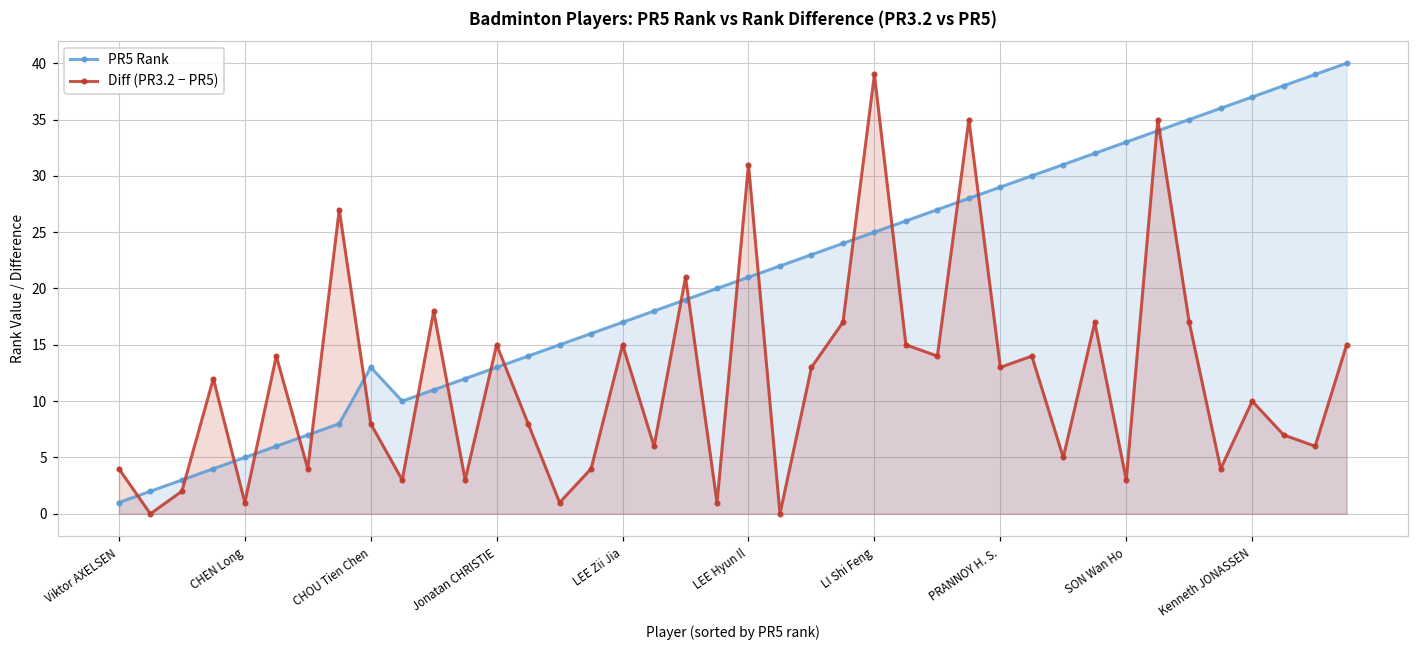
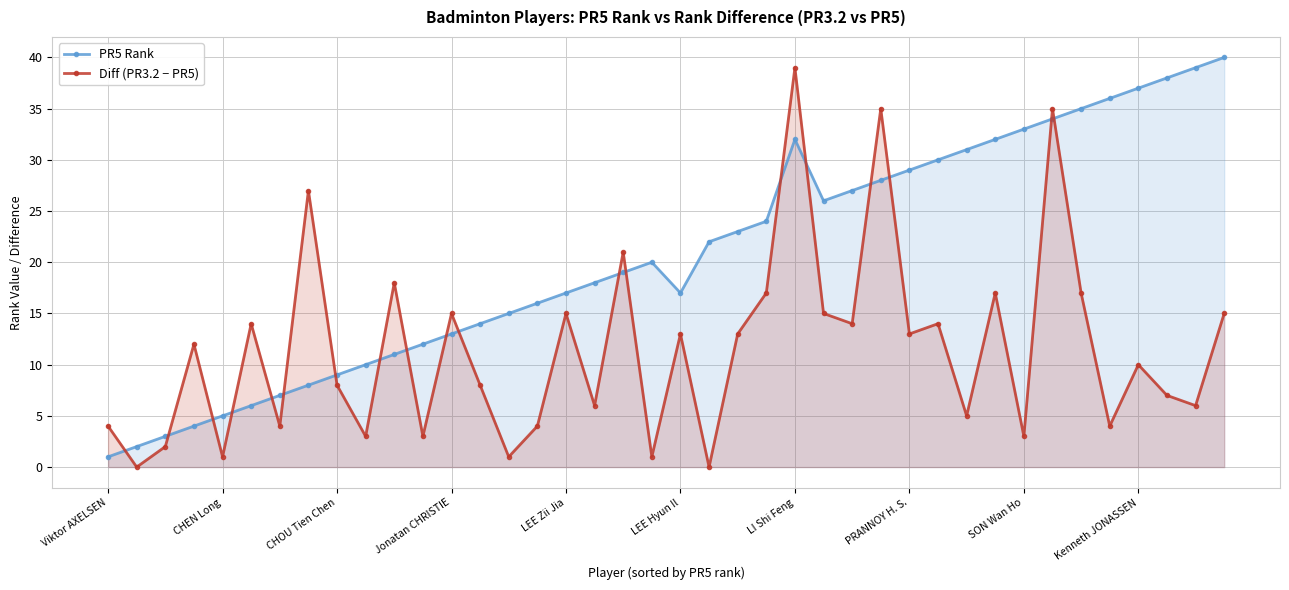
PR5 Rank, CHOU Tien Chen: 13 -> 9
PR5 Rank, LEE Hyun Il: 21 -> 17
Diff (PR3.2 − PR5), LEE Hyun Il: 31 -> 13
PR5 Rank, LI Shi Feng: 25 -> 32
